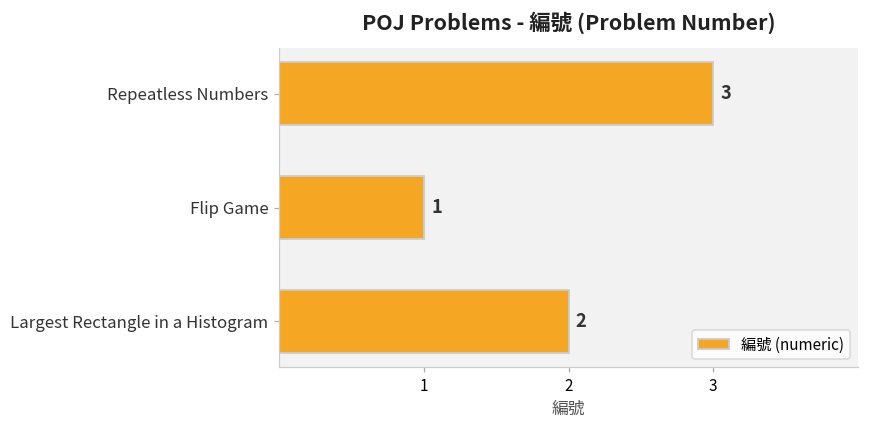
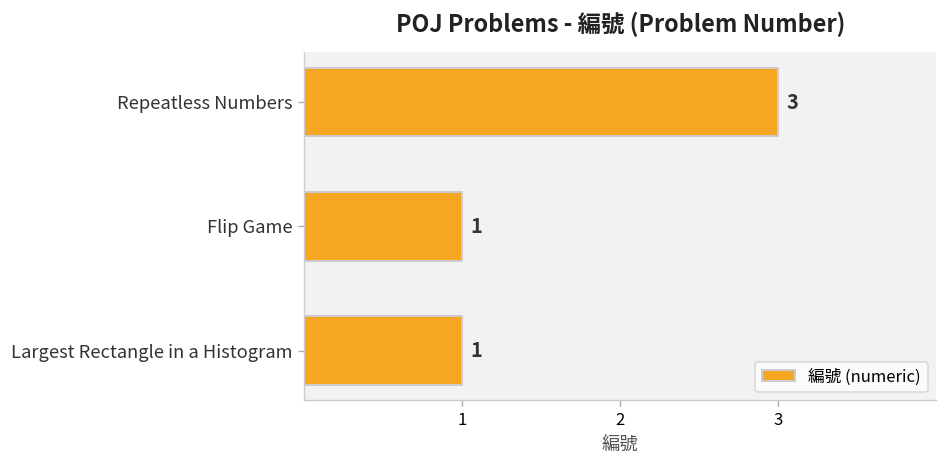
Largest Rectangle in a Histogram: 2 -> 1
